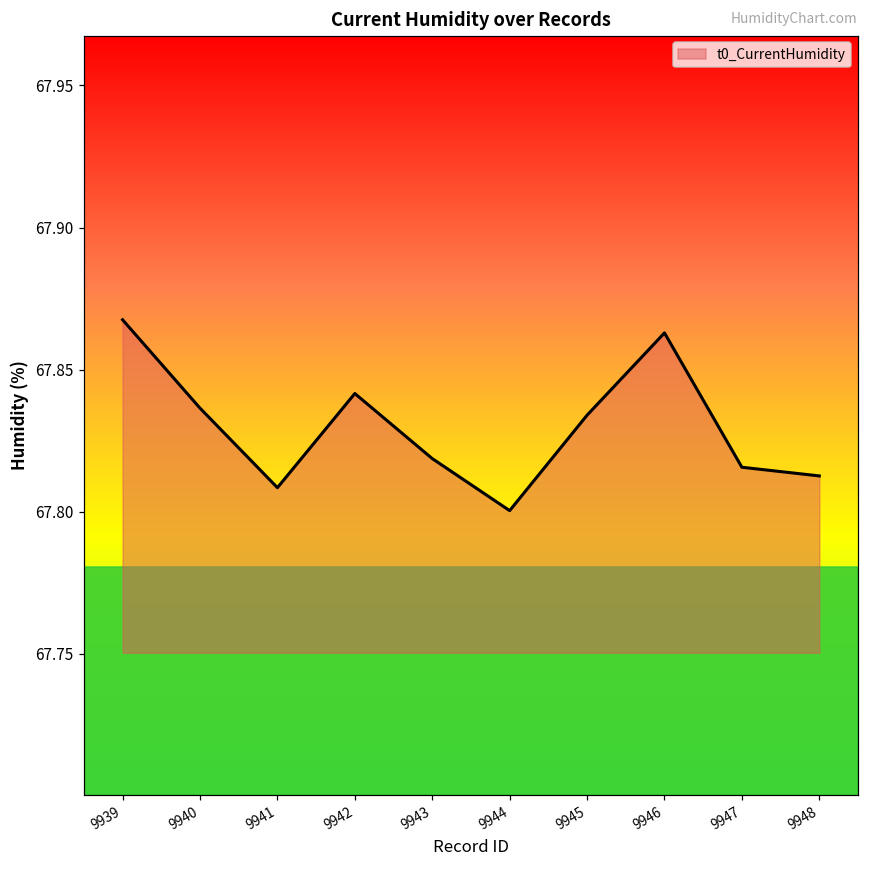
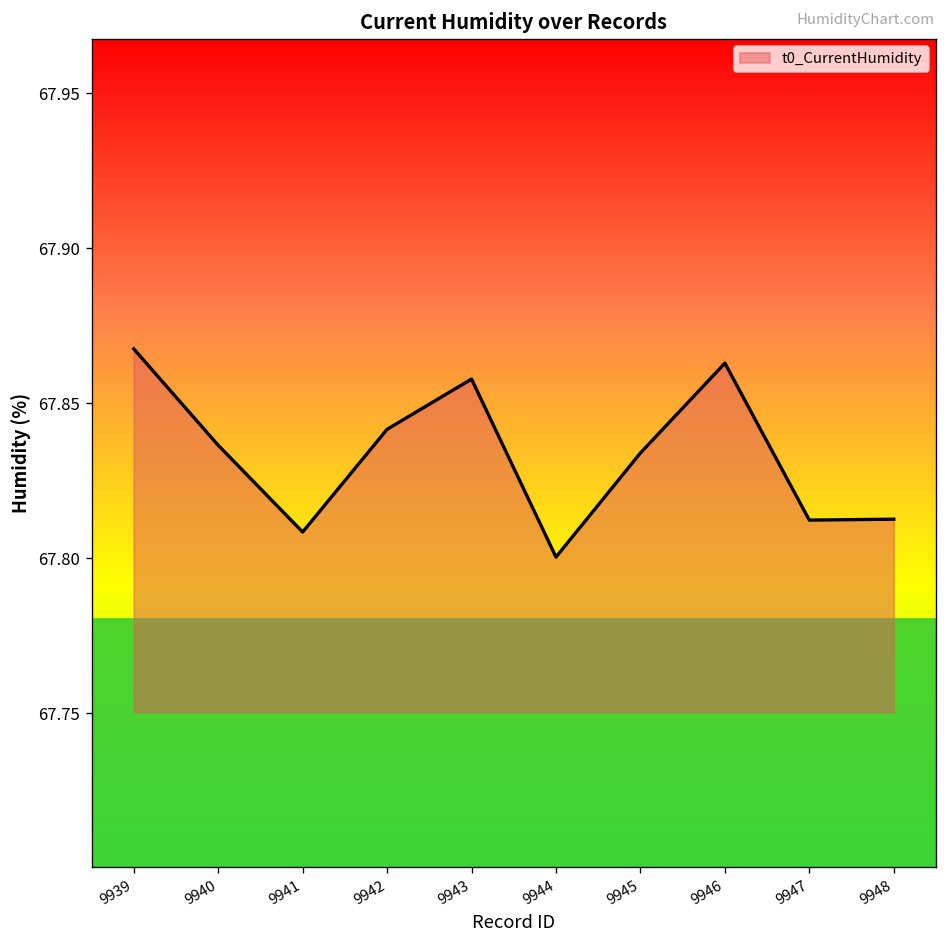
9943: 67.819 -> 67.858
9947: 67.816 -> 67.812
